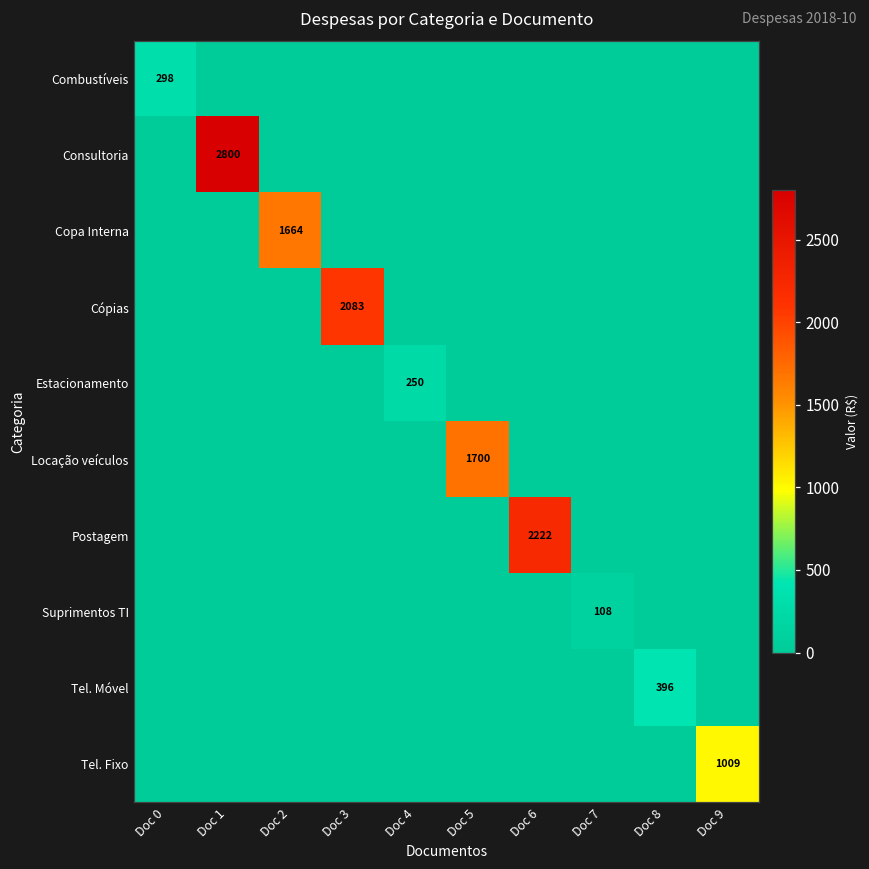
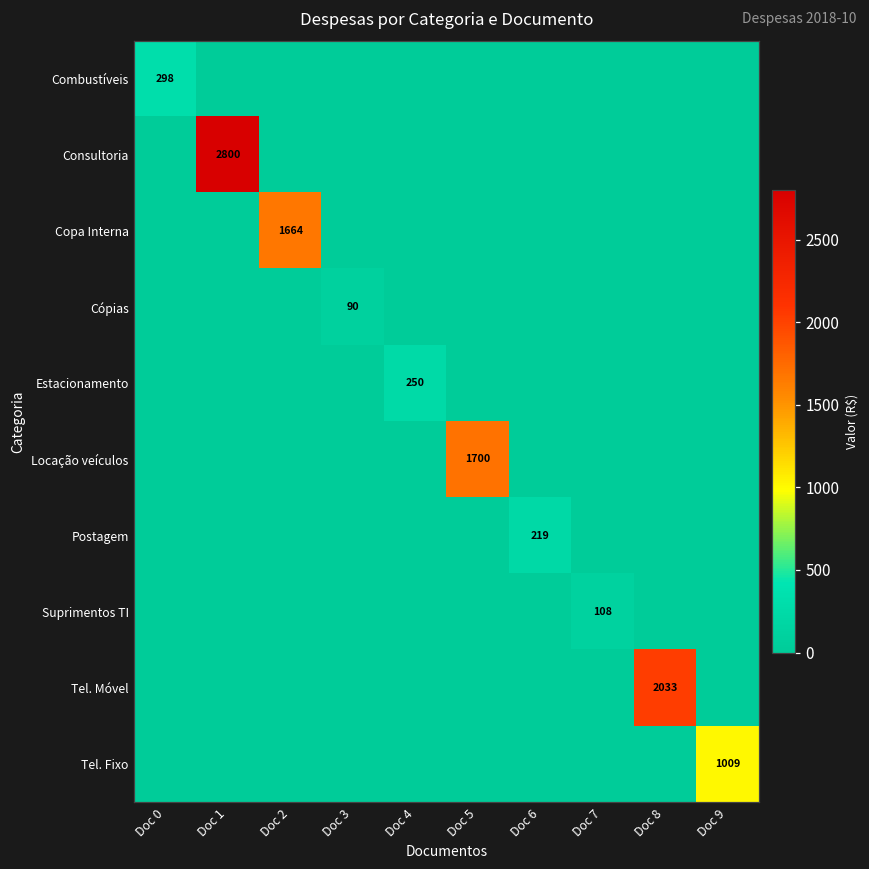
Cópias, Doc 3: 2083 -> 90
Postagem, Doc 6: 2222 -> 219
Tel. Móvel, Doc 8: 396 -> 2033
